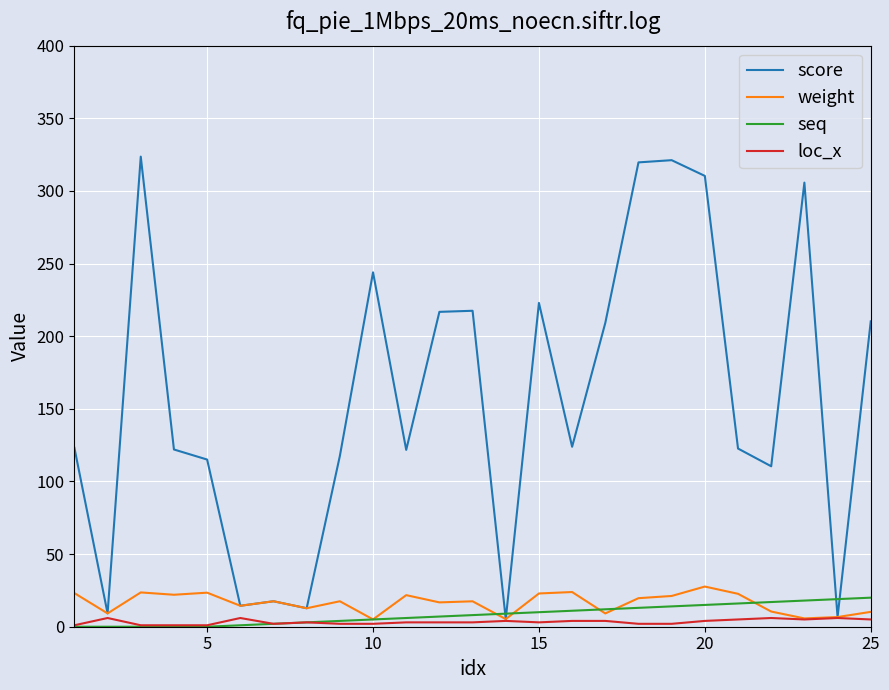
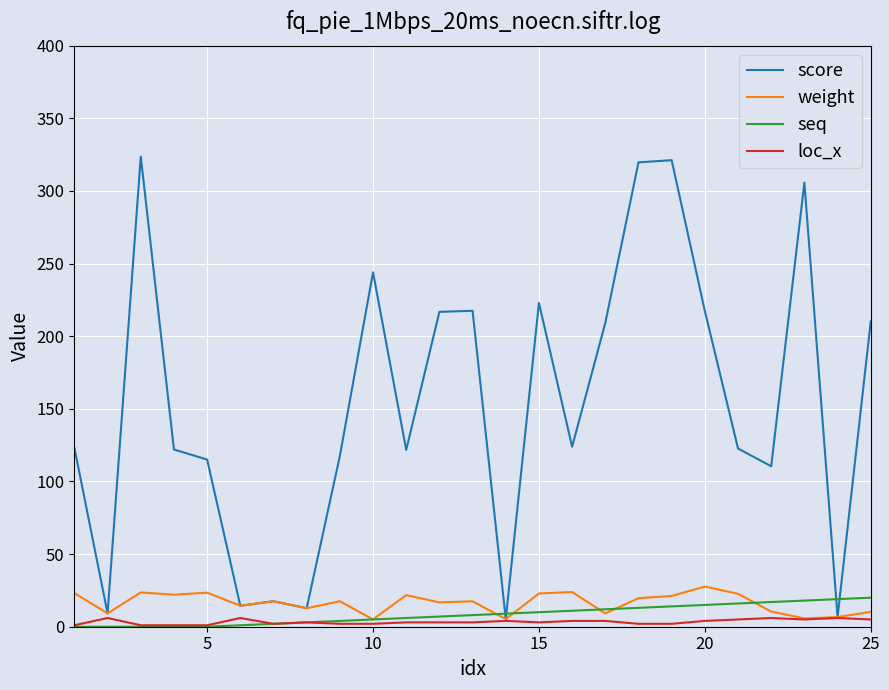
score, 20: 310 -> 217
